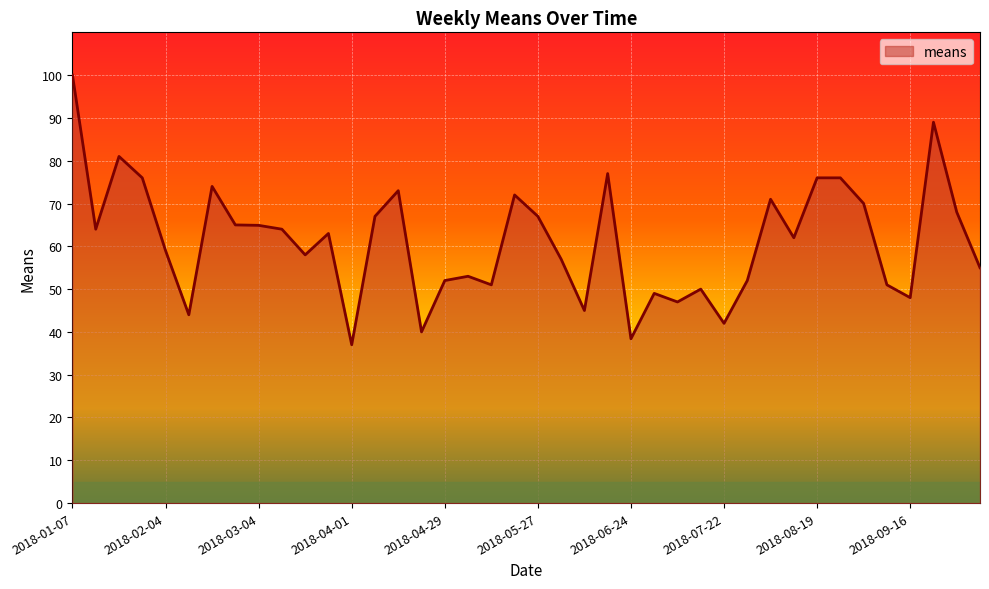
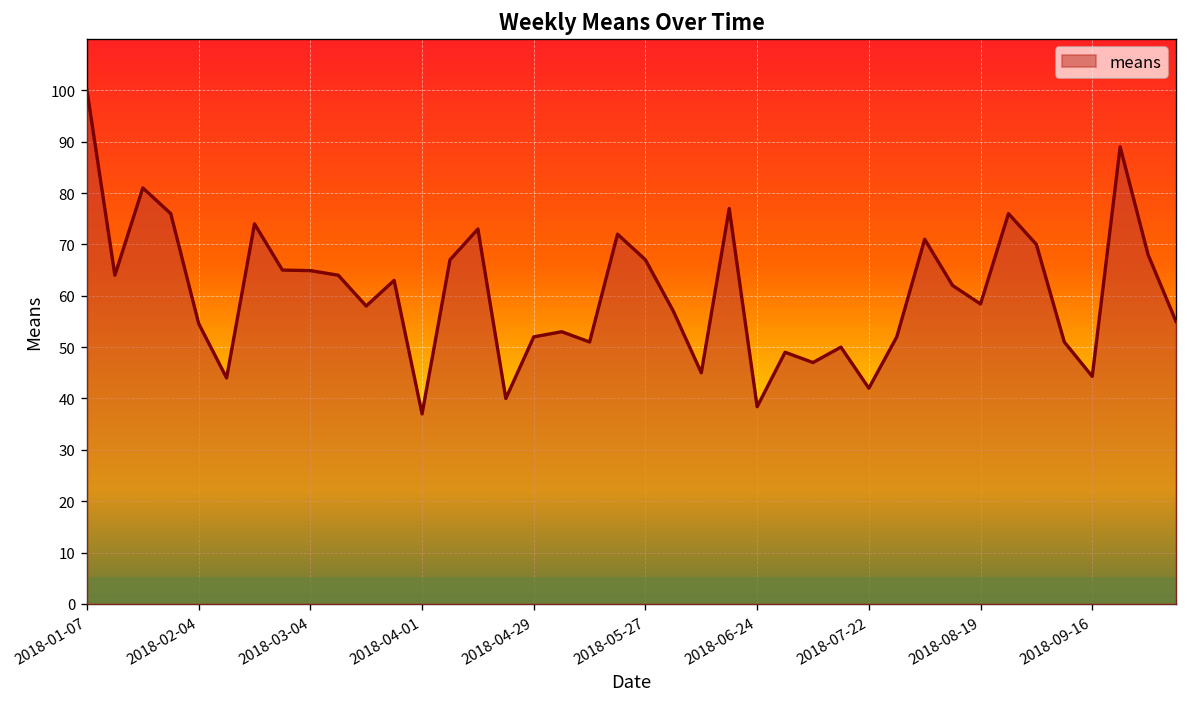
2018-02-04: 59 -> 55
2018-08-19: 76 -> 58
2018-09-16: 48 -> 44
